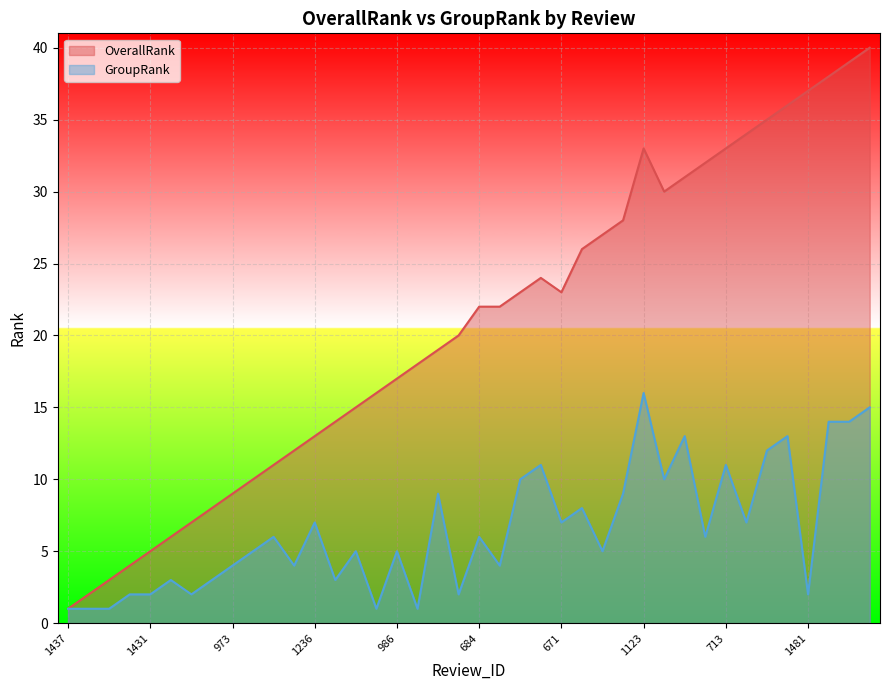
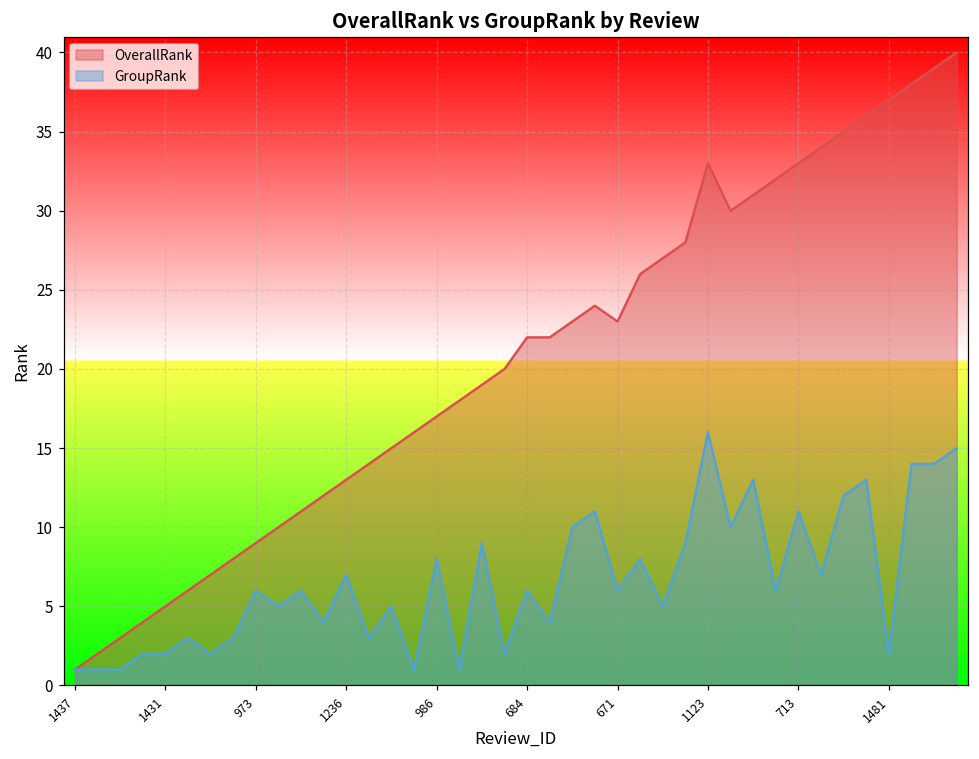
GroupRank, 973: 4 -> 6
GroupRank, 986: 5 -> 8
GroupRank, 671: 7 -> 6
